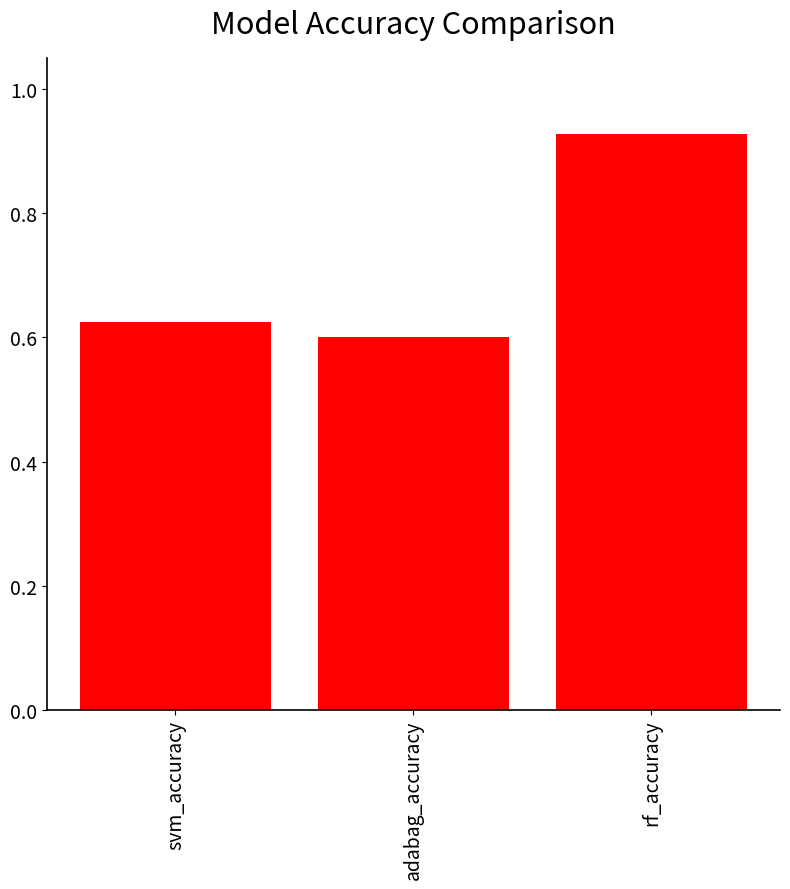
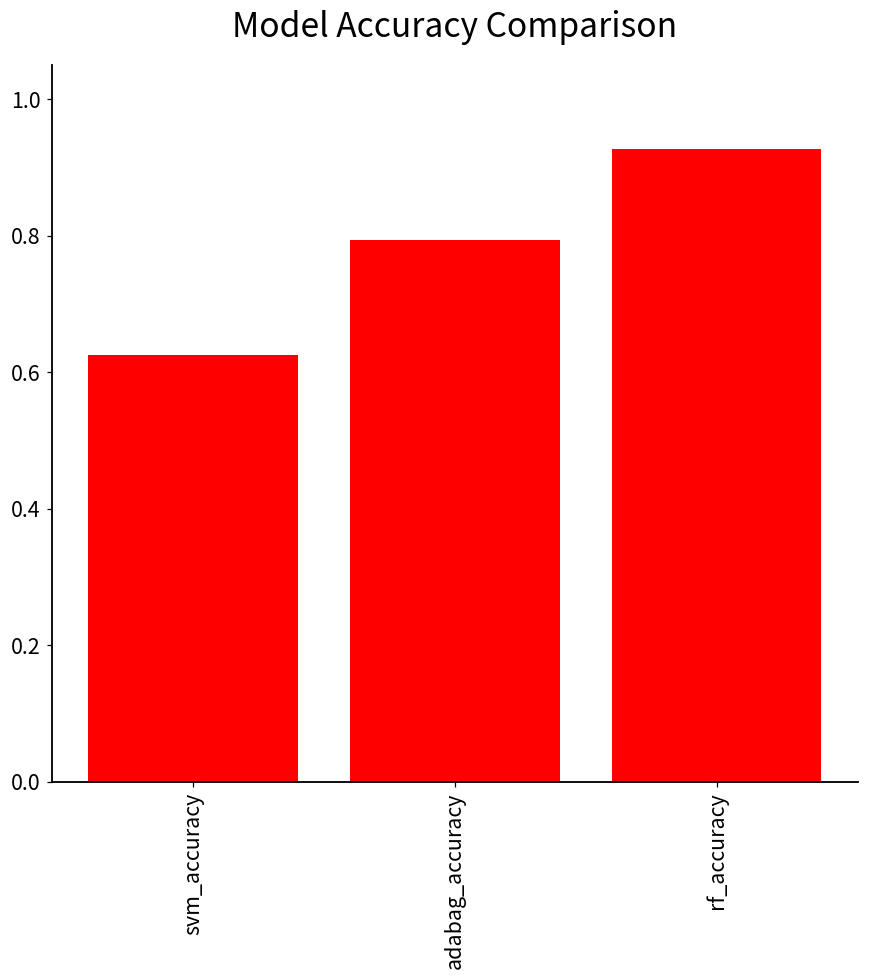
adabag_accuracy: 0.60 -> 0.79
